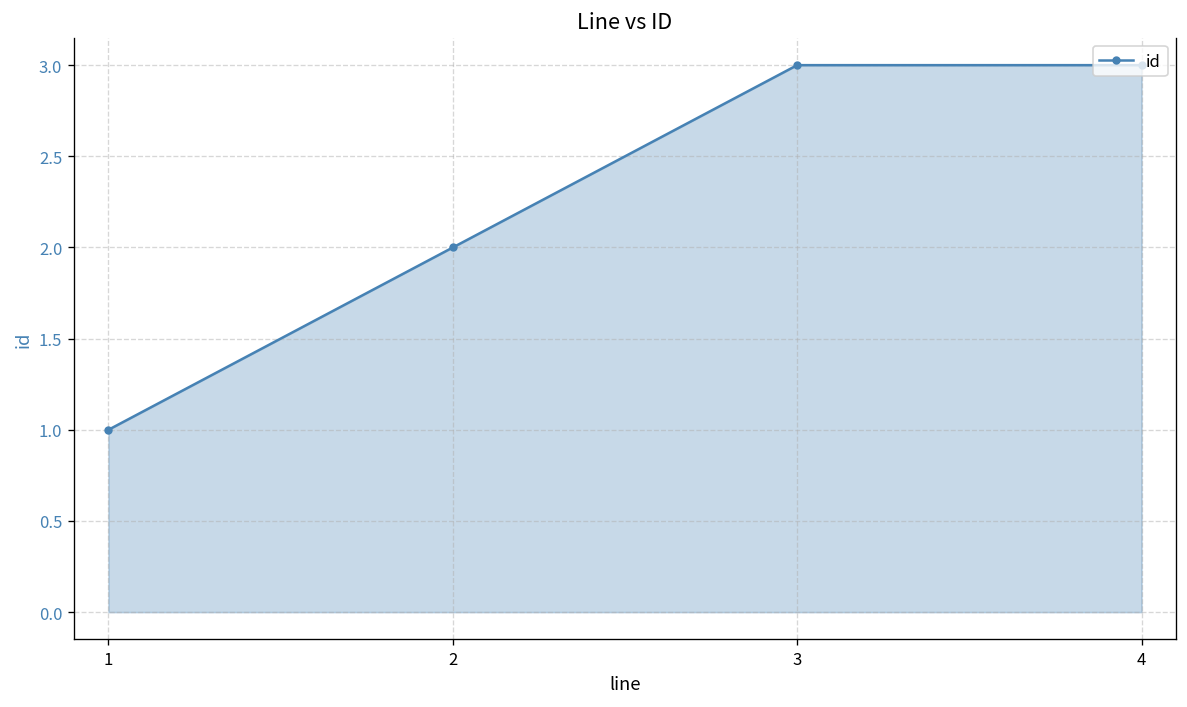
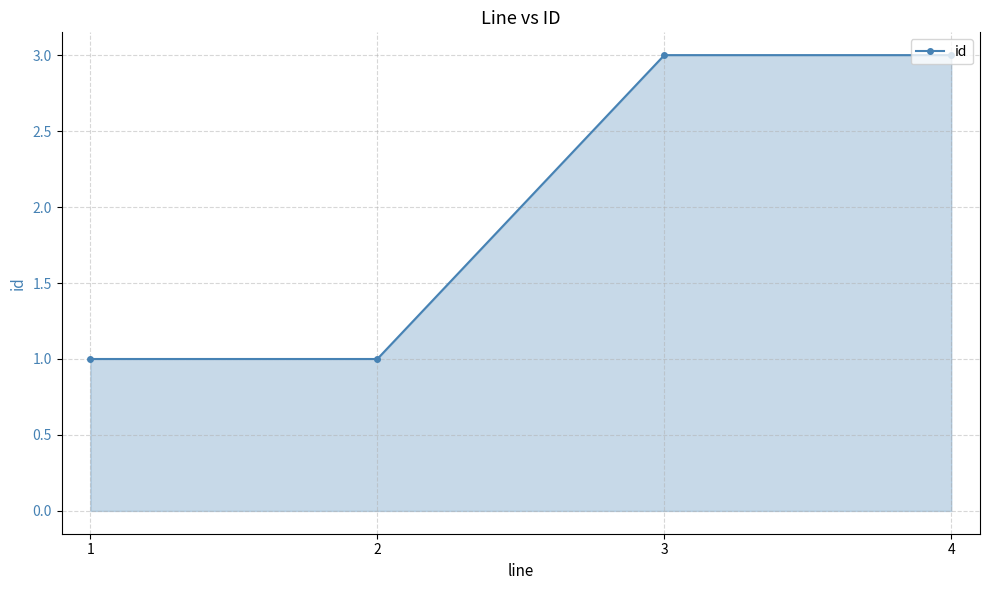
2: 2 -> 1
